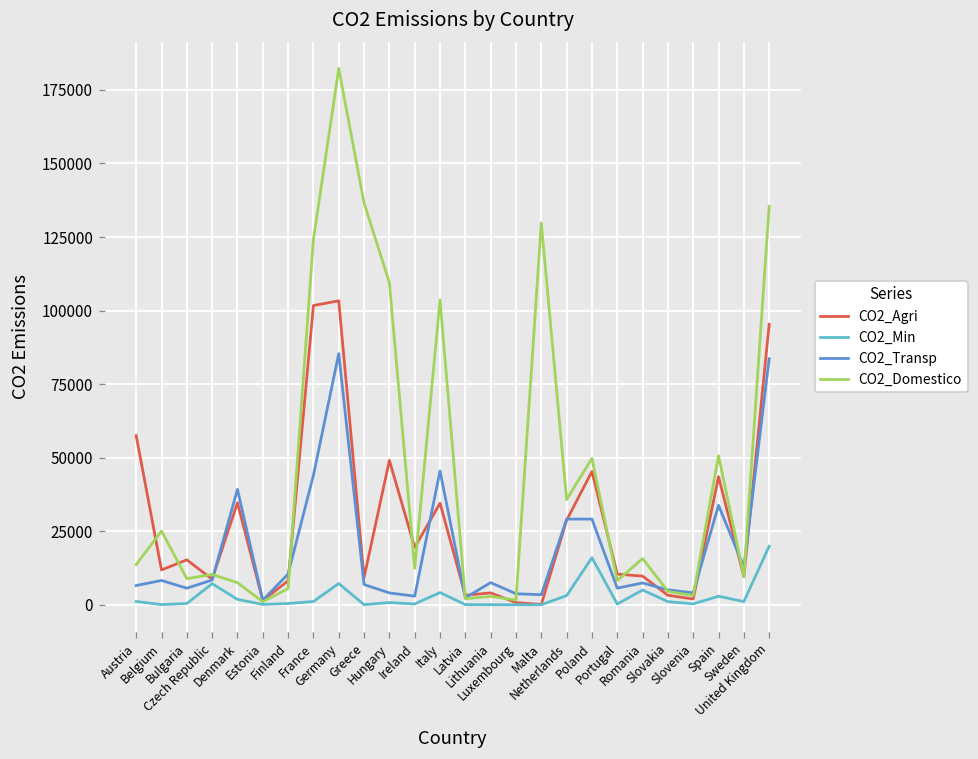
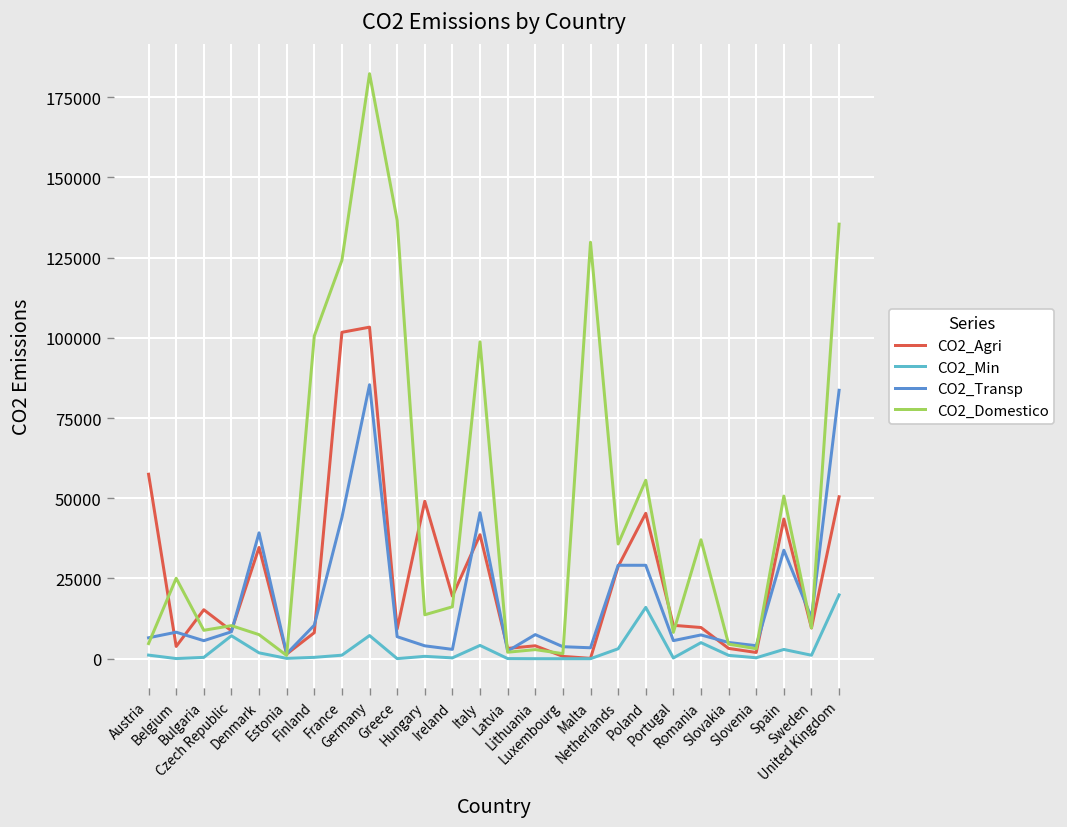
CO2_Domestico, Austria: 14000 -> 5000
CO2_Agri, Belgium: 12000 -> 4000
CO2_Domestico, Finland: 6000 -> 101000
CO2_Domestico, Hungary: 109000 -> 14000
CO2_Domestico, Ireland: 12000 -> 16000
CO2_Agri, Italy: 35000 -> 39000
CO2_Domestico, Italy: 104000 -> 99000
CO2_Domestico, Poland: 50000 -> 56000
CO2_Domestico, Romania: 16000 -> 37000
CO2_Agri, United Kingdom: 95000 -> 50000
